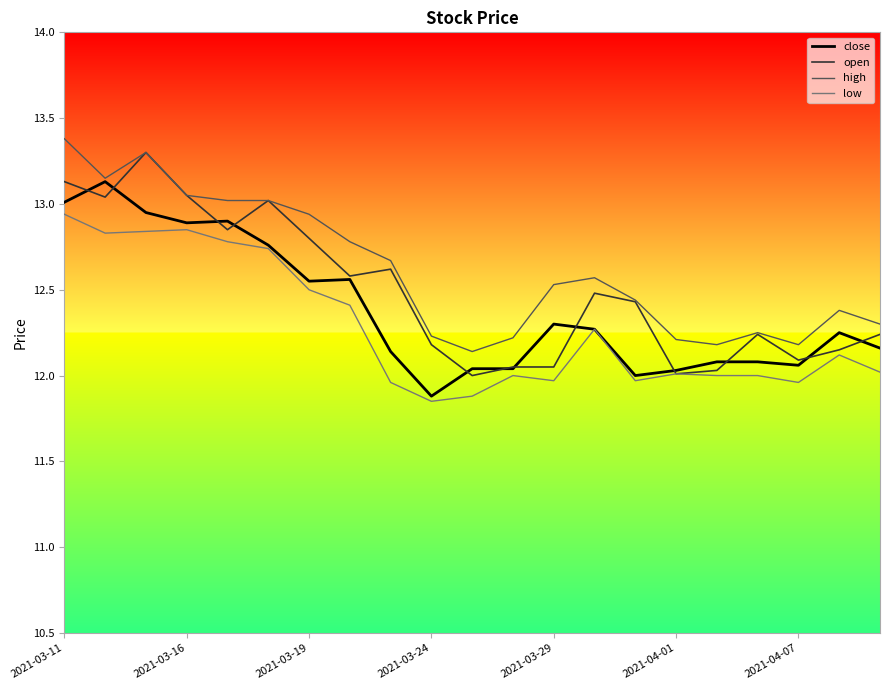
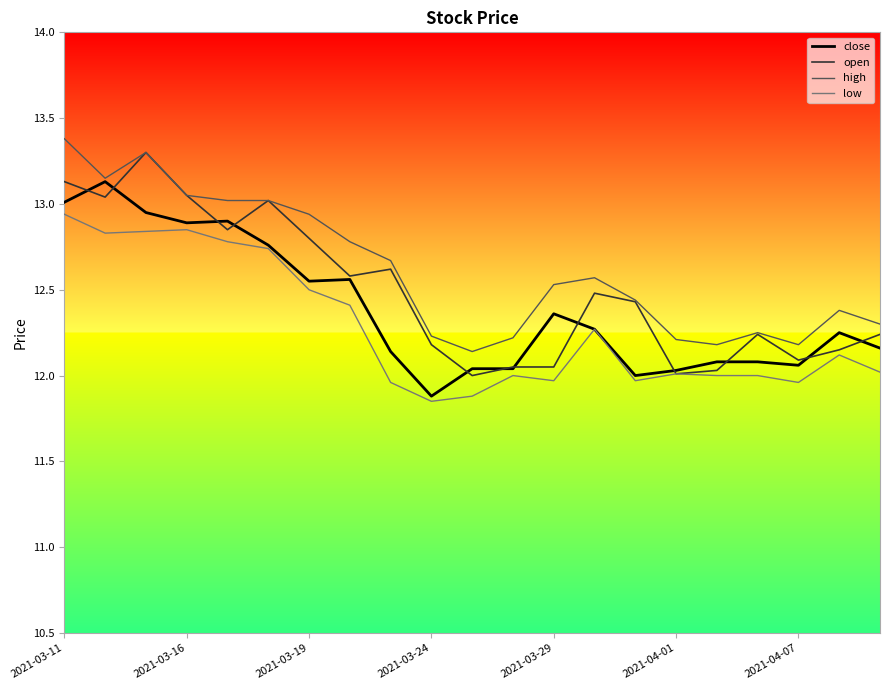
close, 2021-03-29: 12.30 -> 12.36
